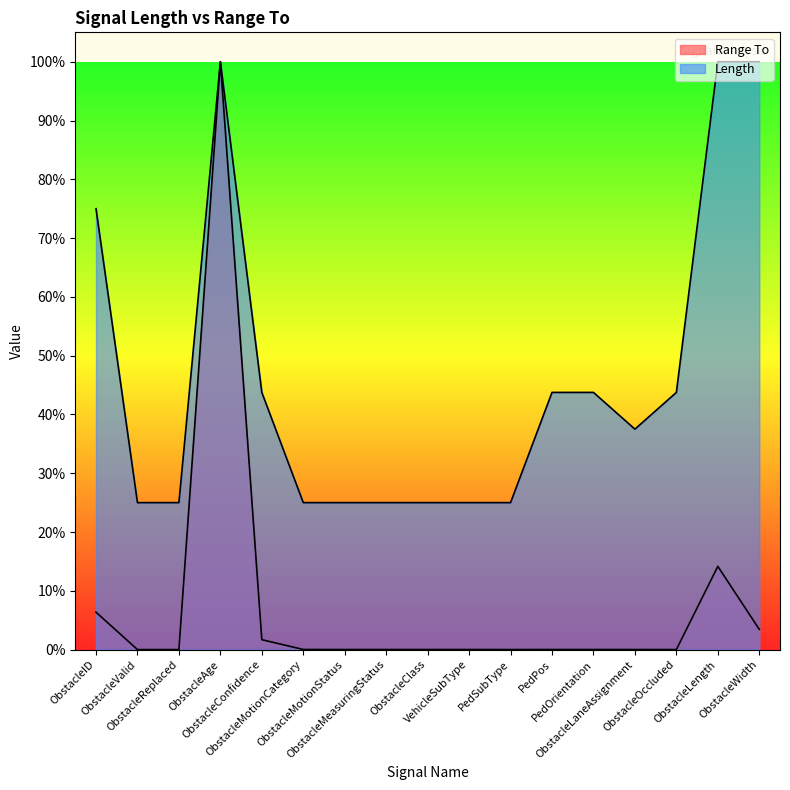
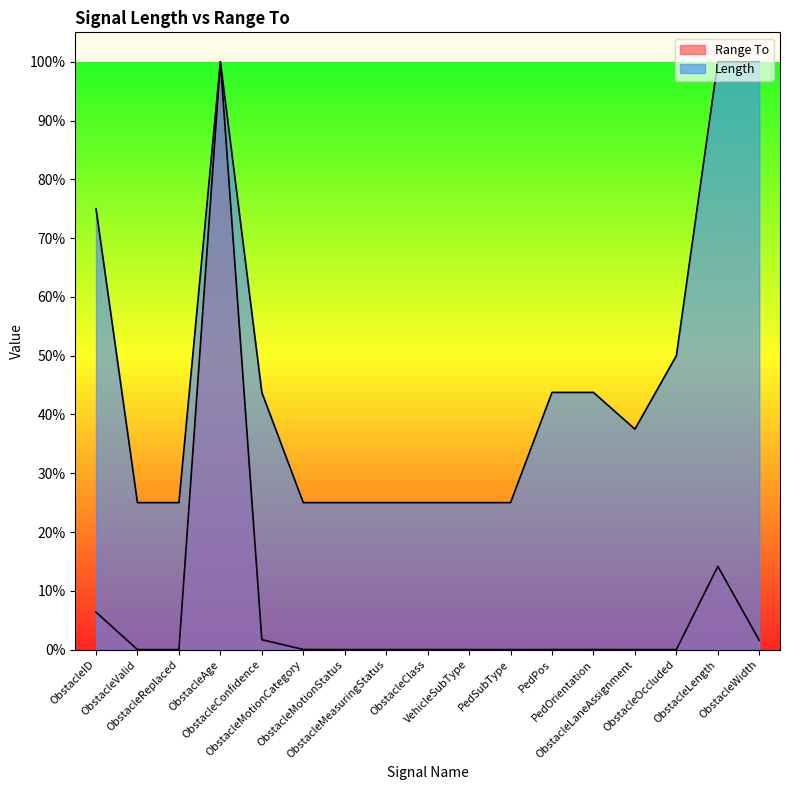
Length, ObstacleOccluded: 44% -> 50%
Range To, ObstacleWidth: 3% -> 2%
